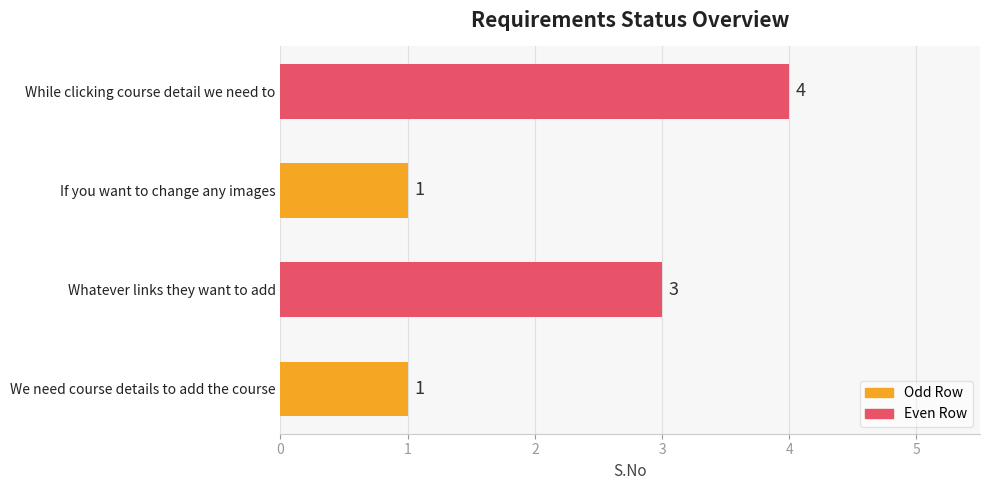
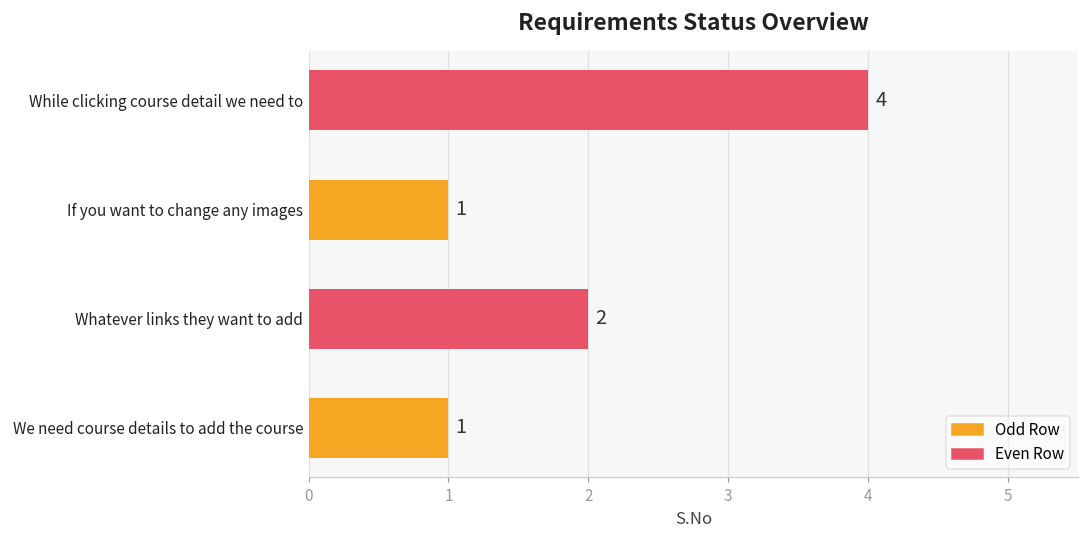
Whatever links they want to add: 3 -> 2
